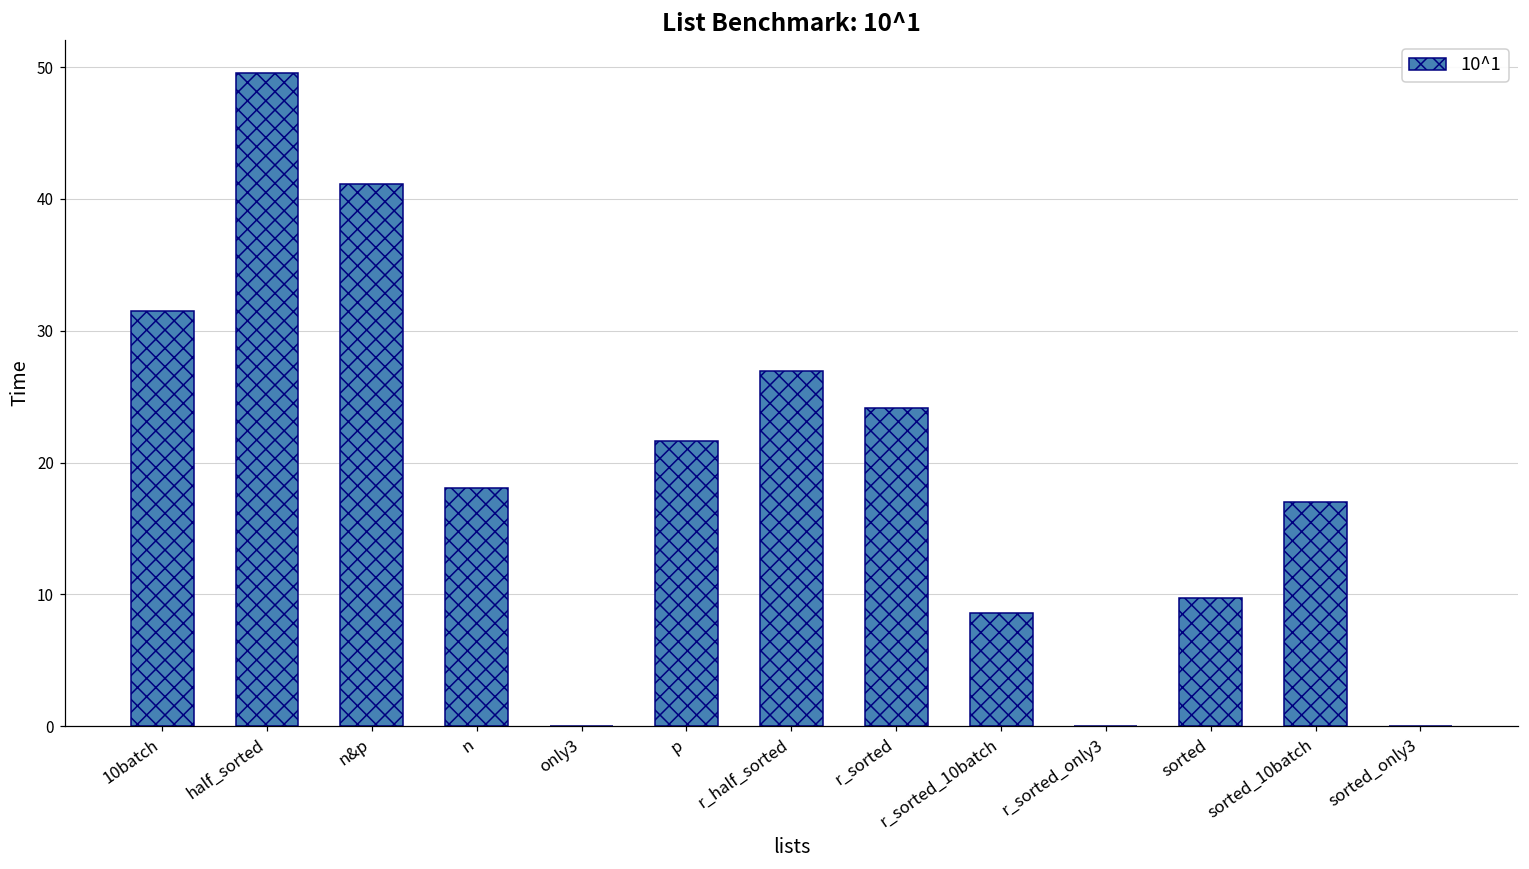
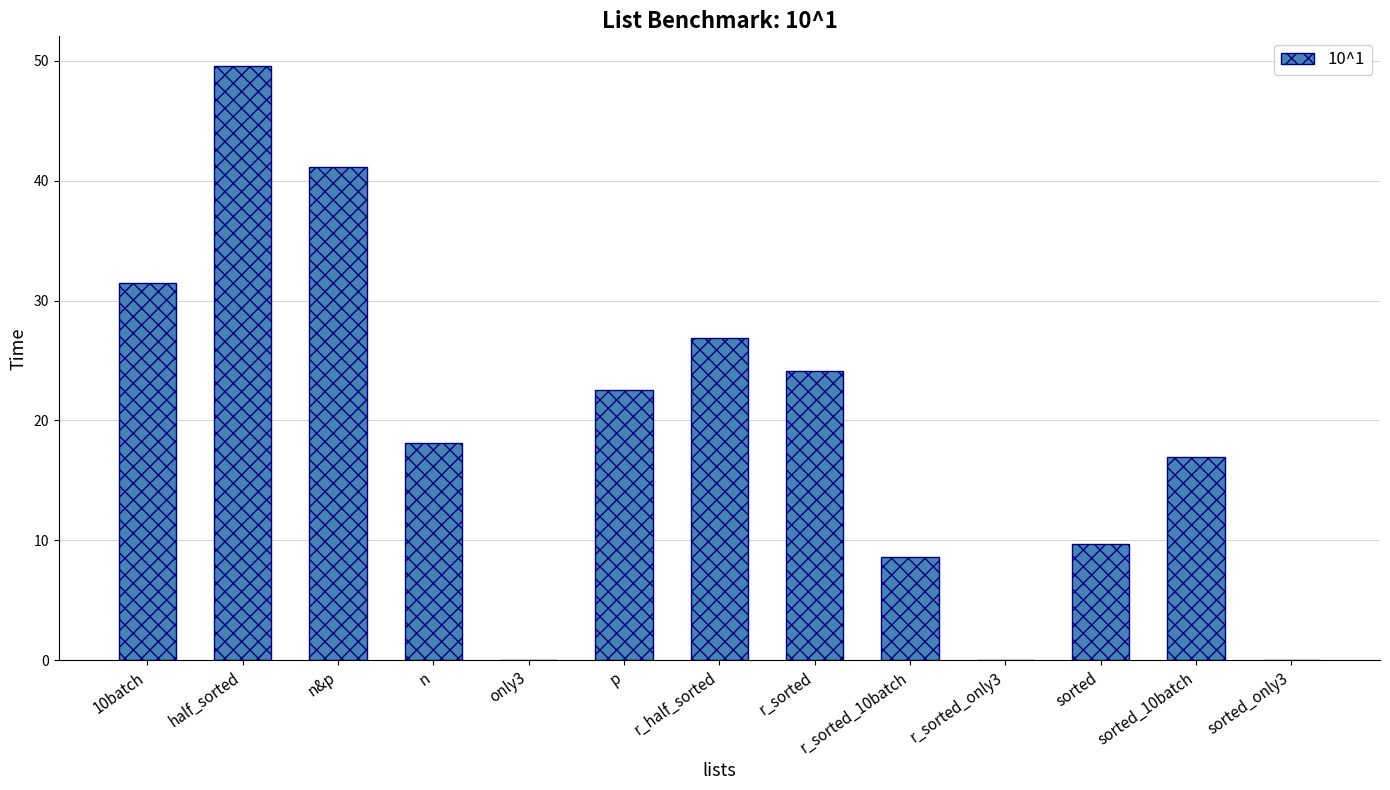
p: 21.6 -> 22.6
